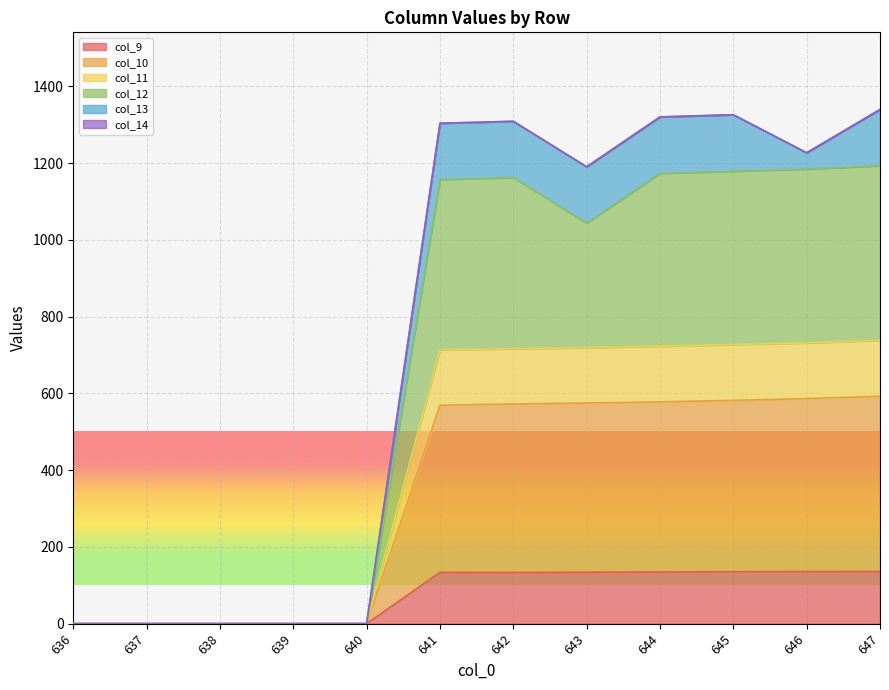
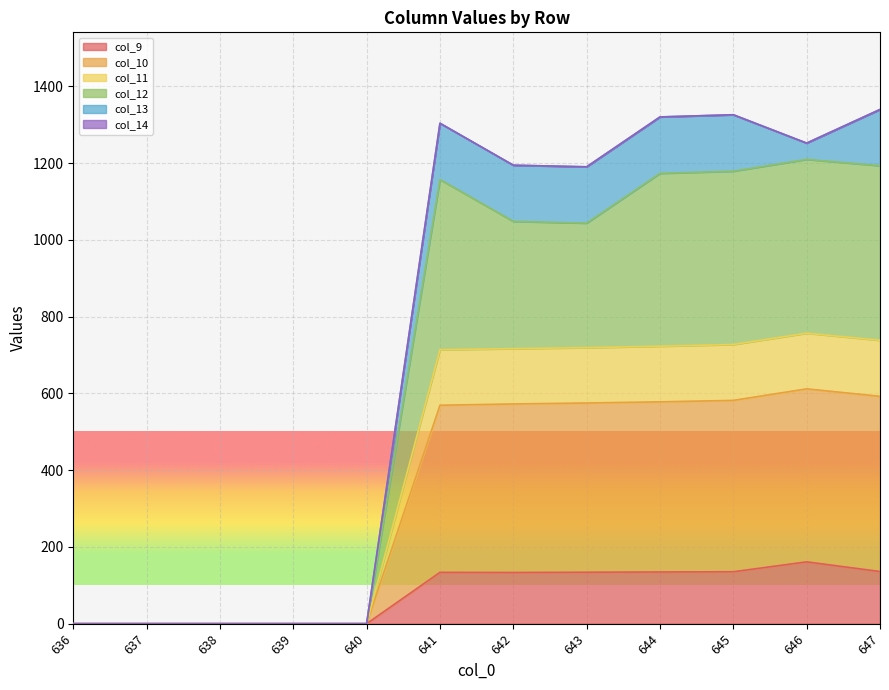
col_12, 642: 450 -> 330
col_9, 646: 140 -> 160
